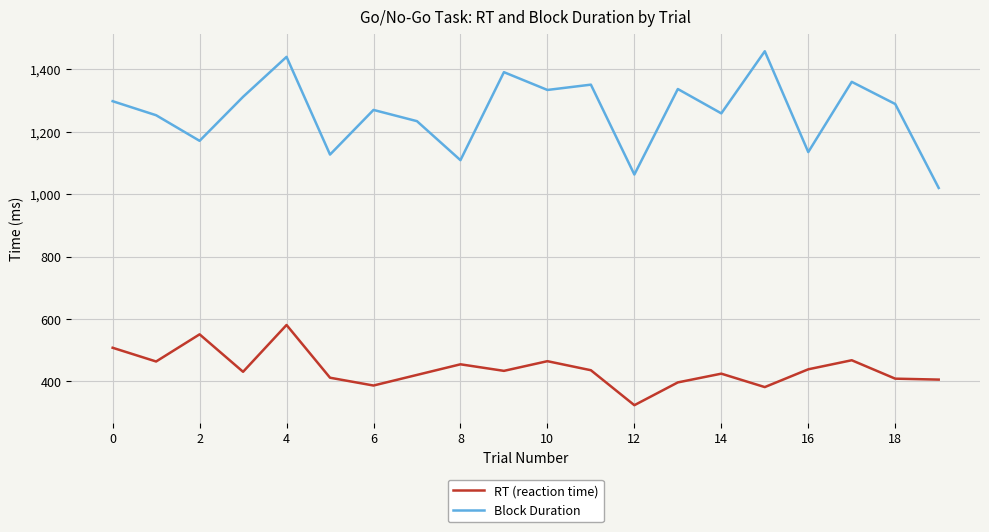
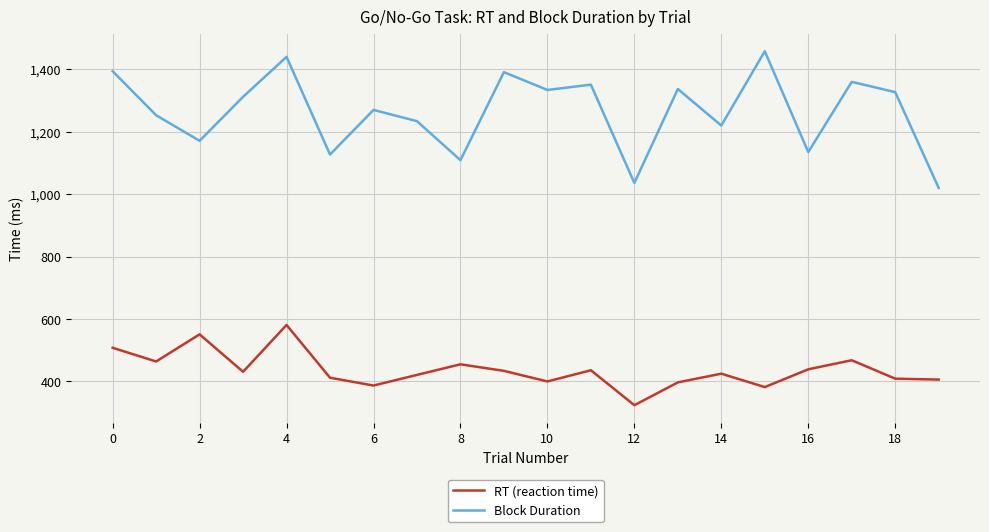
Block Duration, 0: 1,300 -> 1,390
RT (reaction time), 10: 470 -> 400
Block Duration, 12: 1,060 -> 1,040
Block Duration, 14: 1,260 -> 1,220
Block Duration, 18: 1,290 -> 1,330
